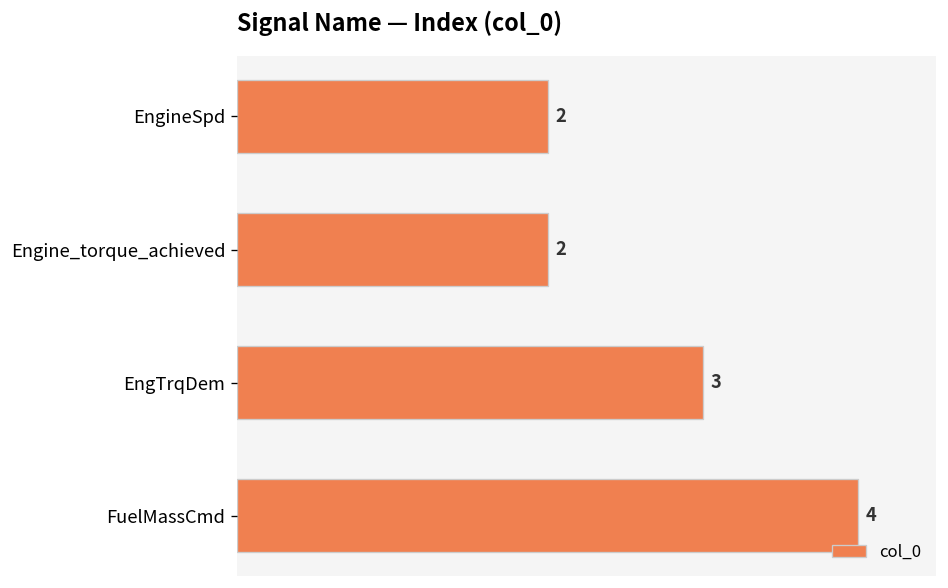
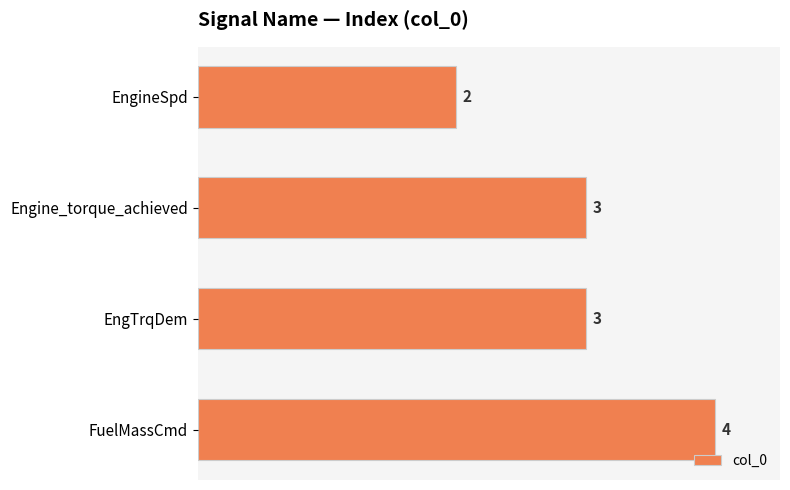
Engine_torque_achieved: 2 -> 3
